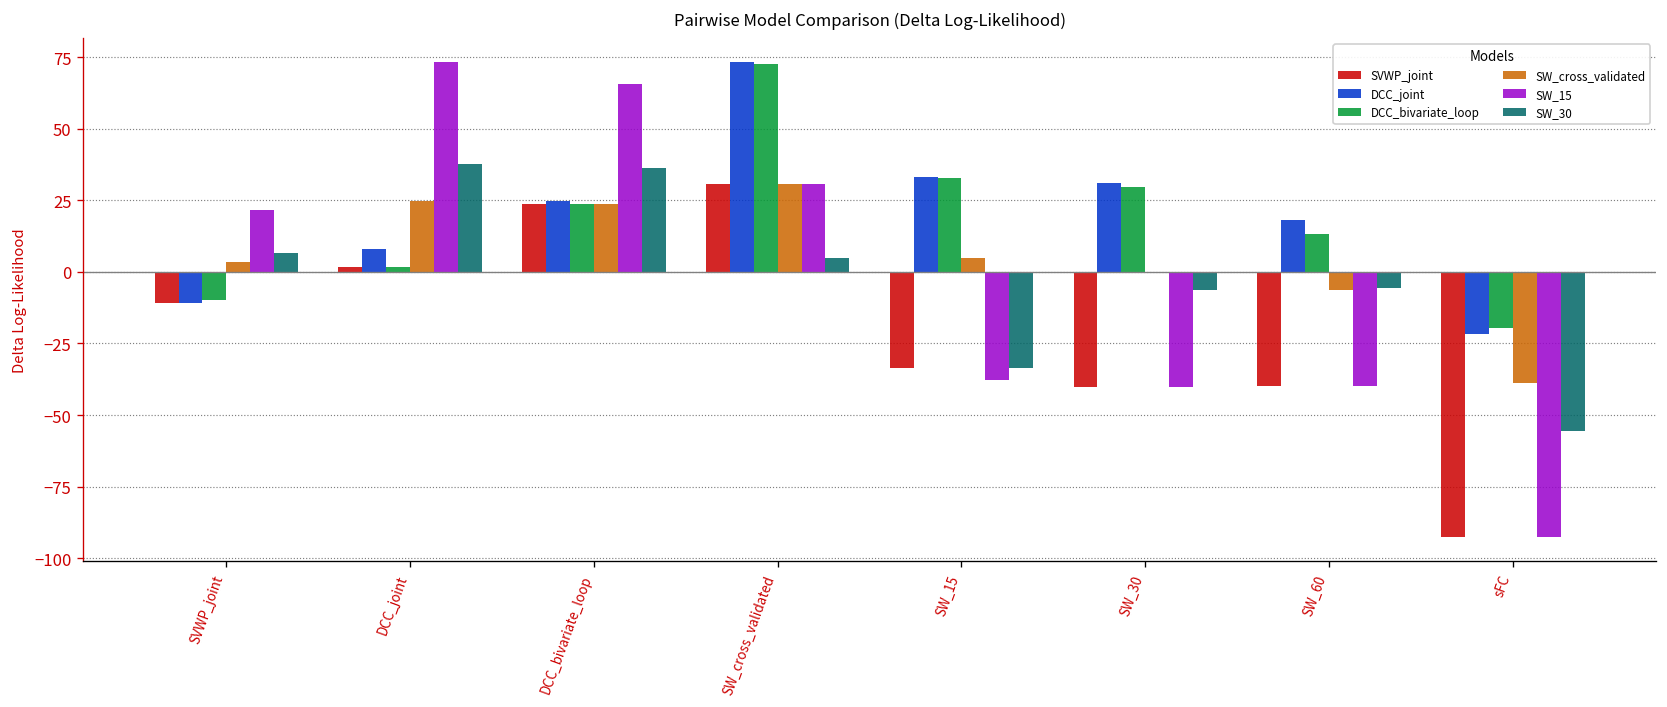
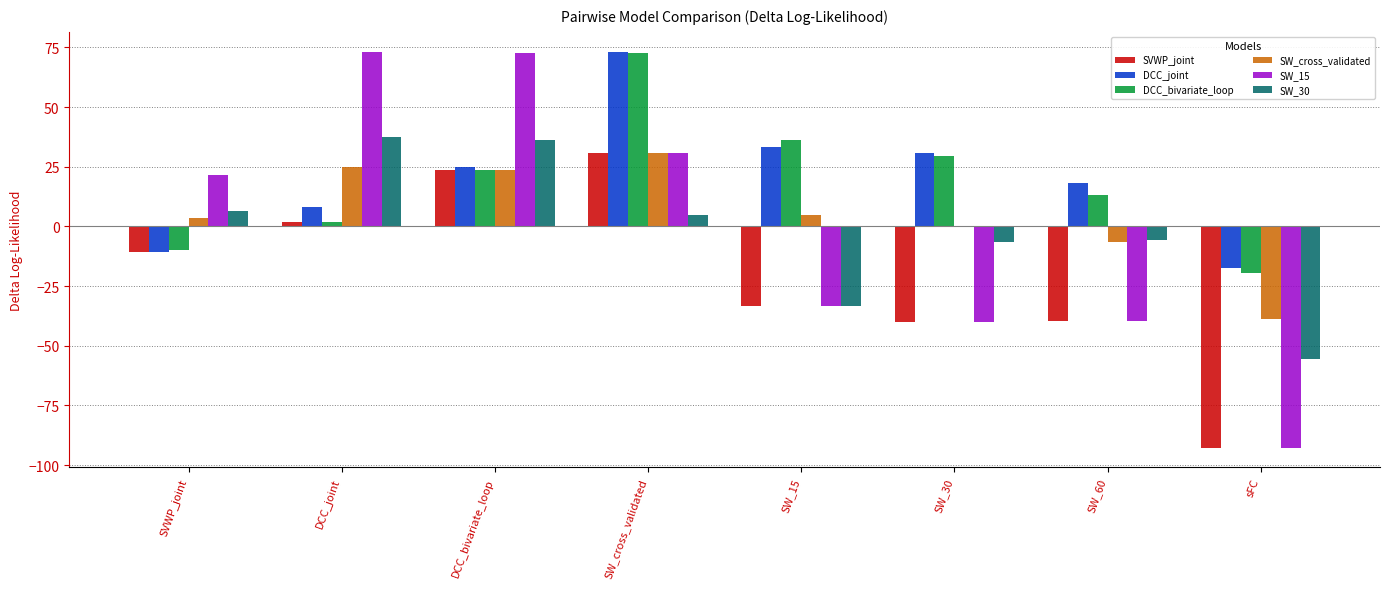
SW_15, DCC_bivariate_loop: 66 -> 72
DCC_bivariate_loop, SW_15: 33 -> 36
SW_15, SW_15: -38 -> -33
DCC_joint, sFC: -22 -> -18
